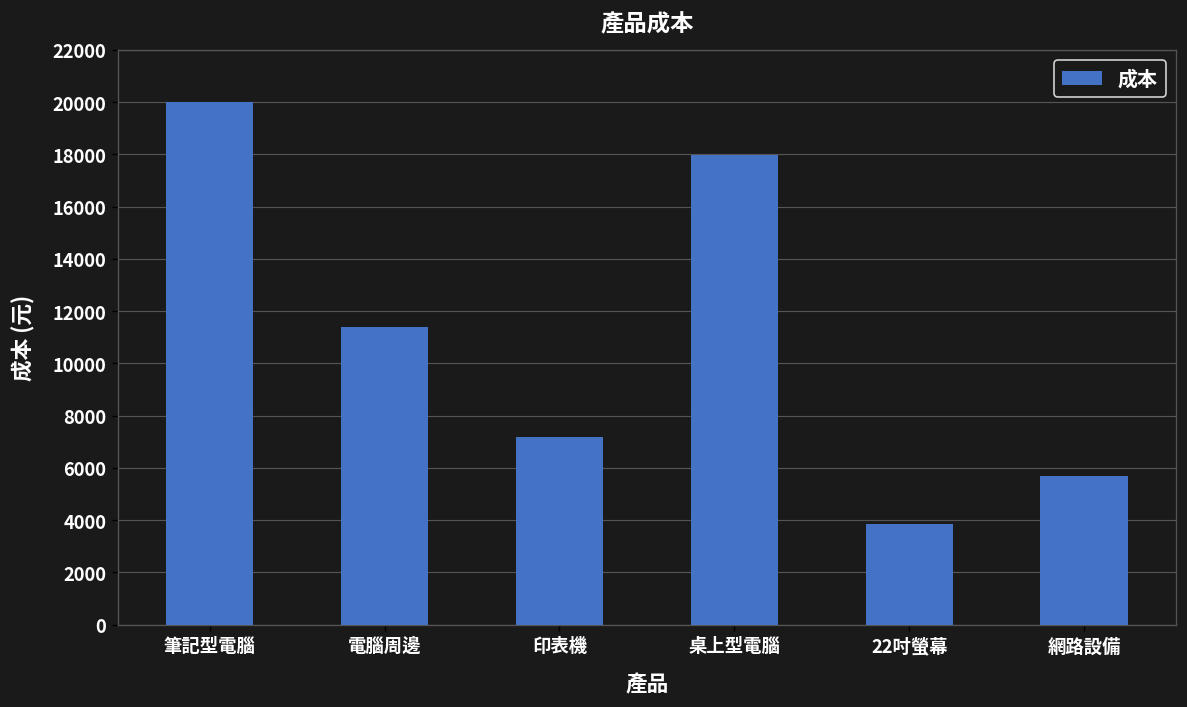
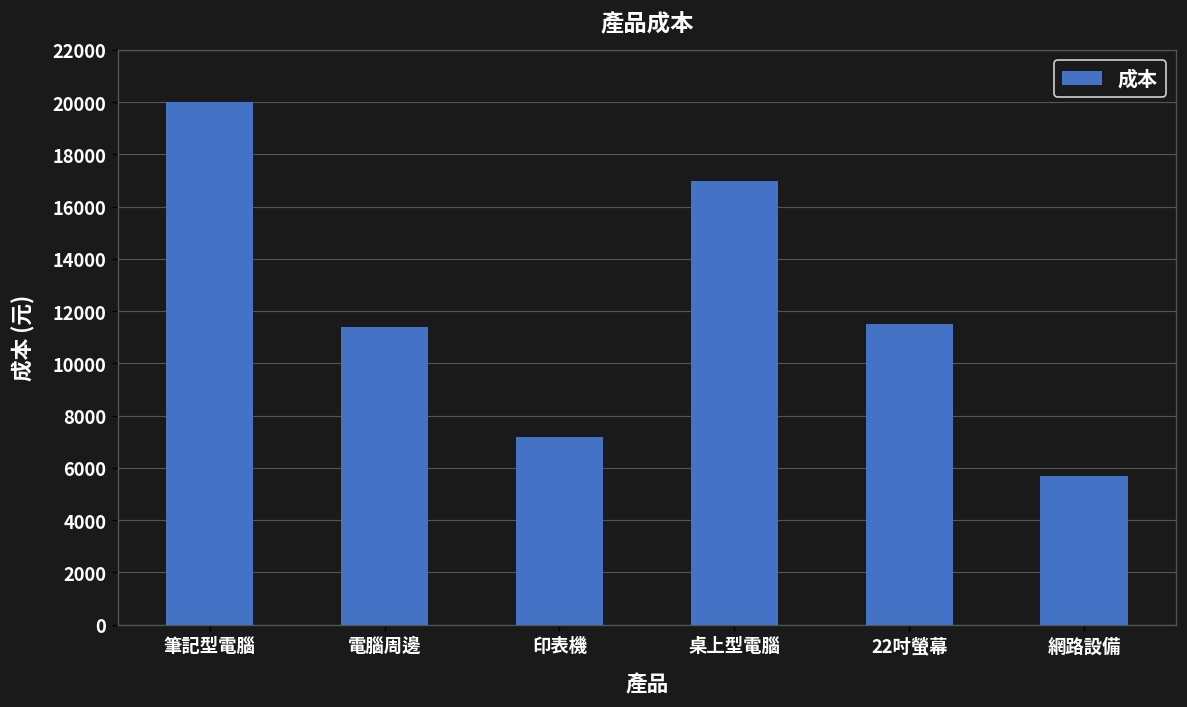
桌上型電腦: 18000 -> 17000
22吋螢幕: 3900 -> 11500
